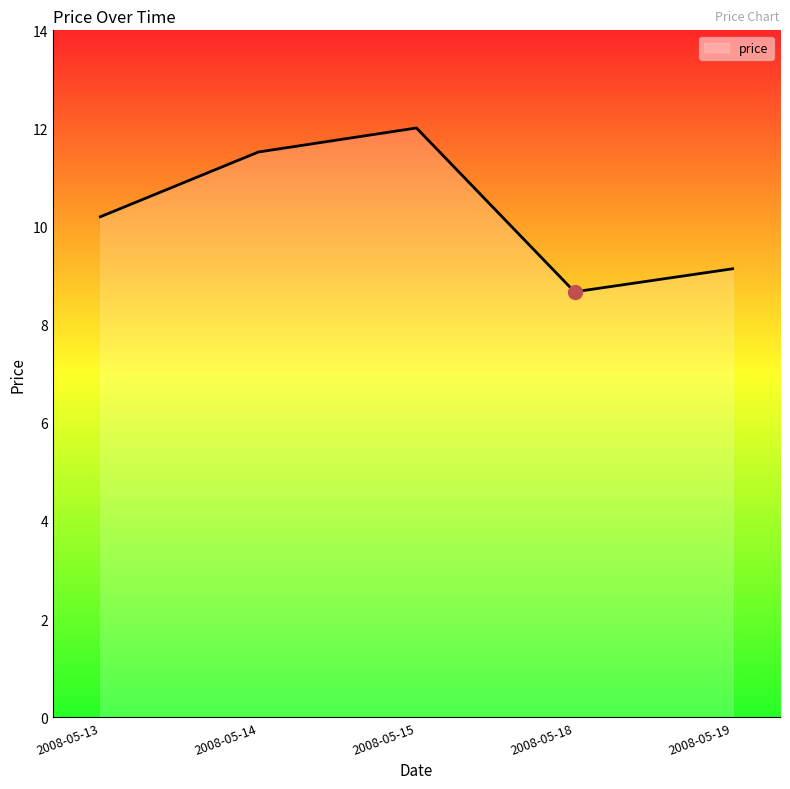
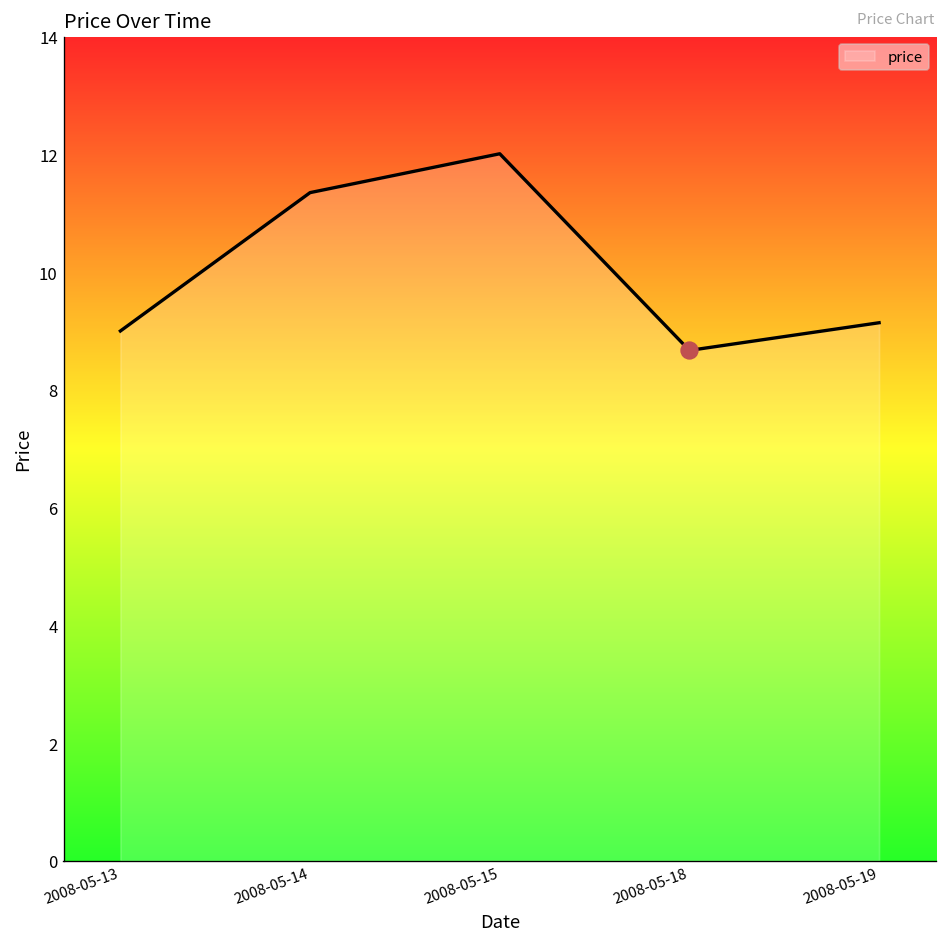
price, 2008-05-13: 10.2 -> 9.0
price, 2008-05-14: 11.5 -> 11.4
